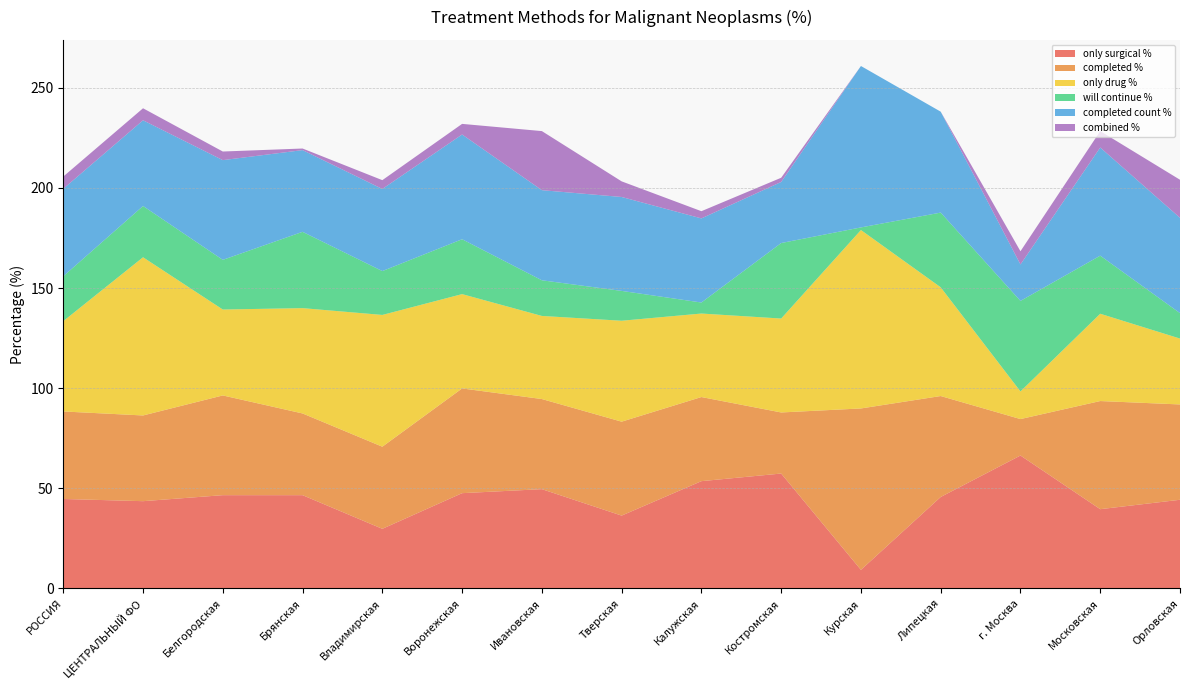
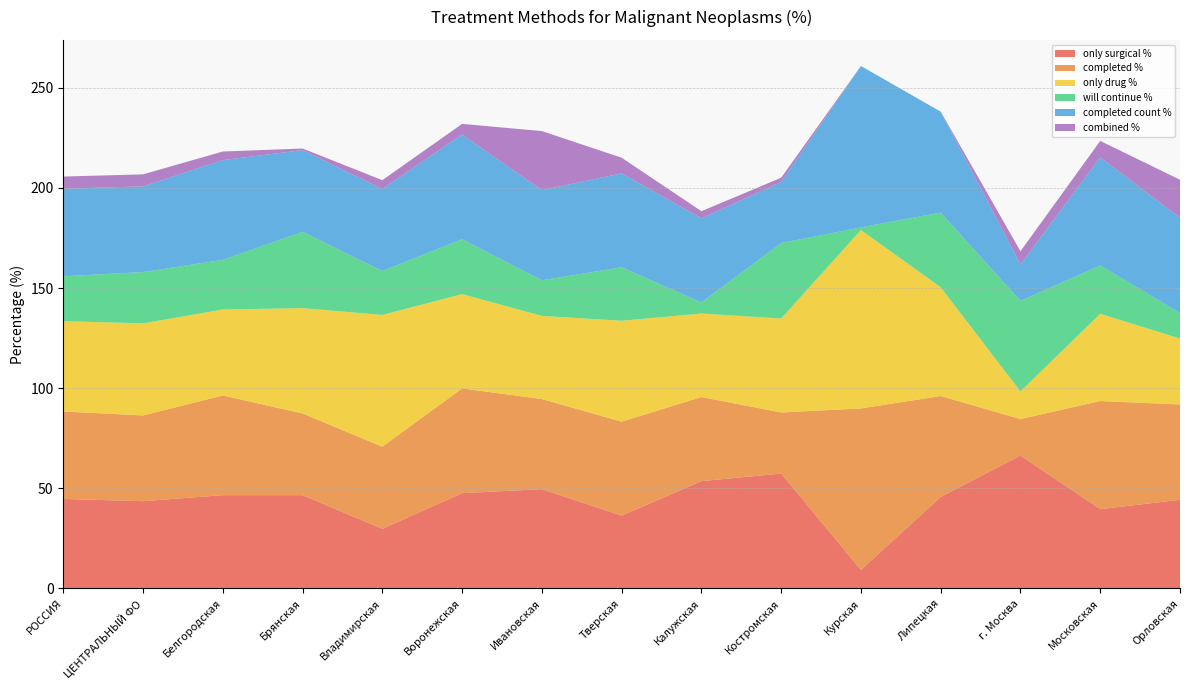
only drug %, ЦЕНТРАЛЬНЫЙ ФО: 79 -> 46
will continue %, Тверская: 15 -> 27
will continue %, Московская: 29 -> 24
